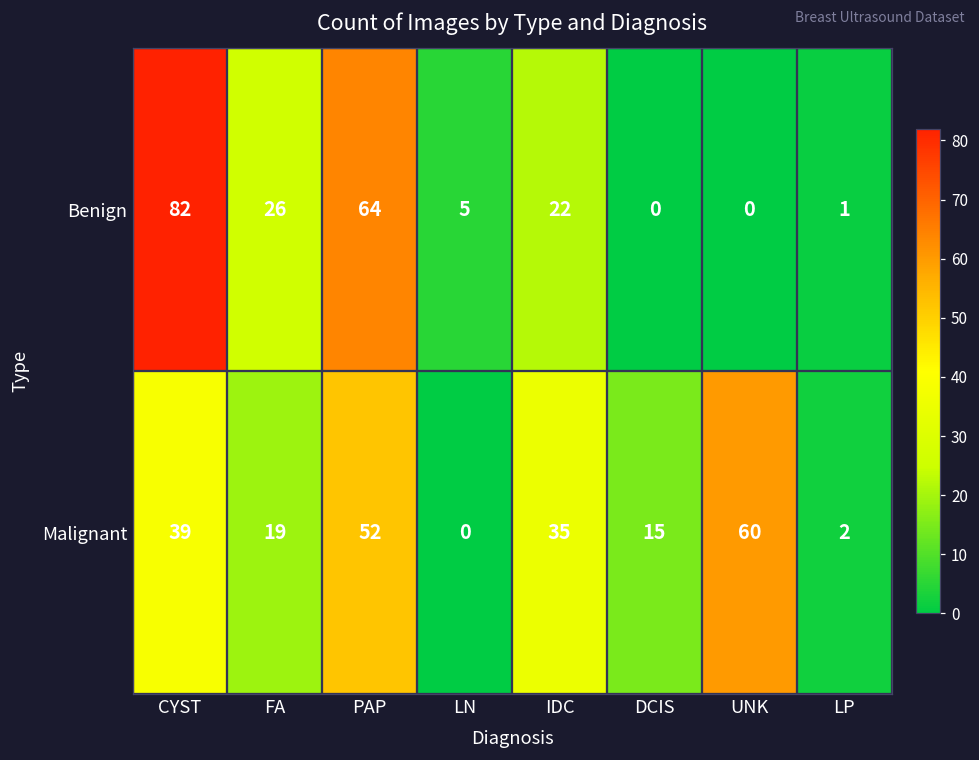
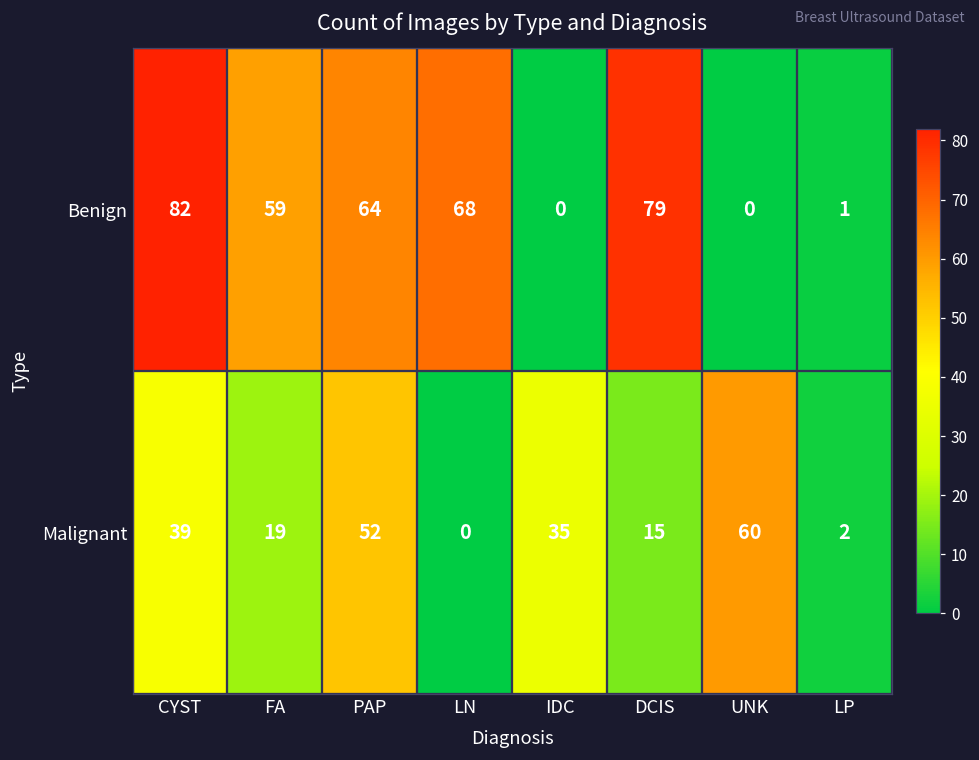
Benign, FA: 26 -> 59
Benign, LN: 5 -> 68
Benign, IDC: 22 -> 0
Benign, DCIS: 0 -> 79
